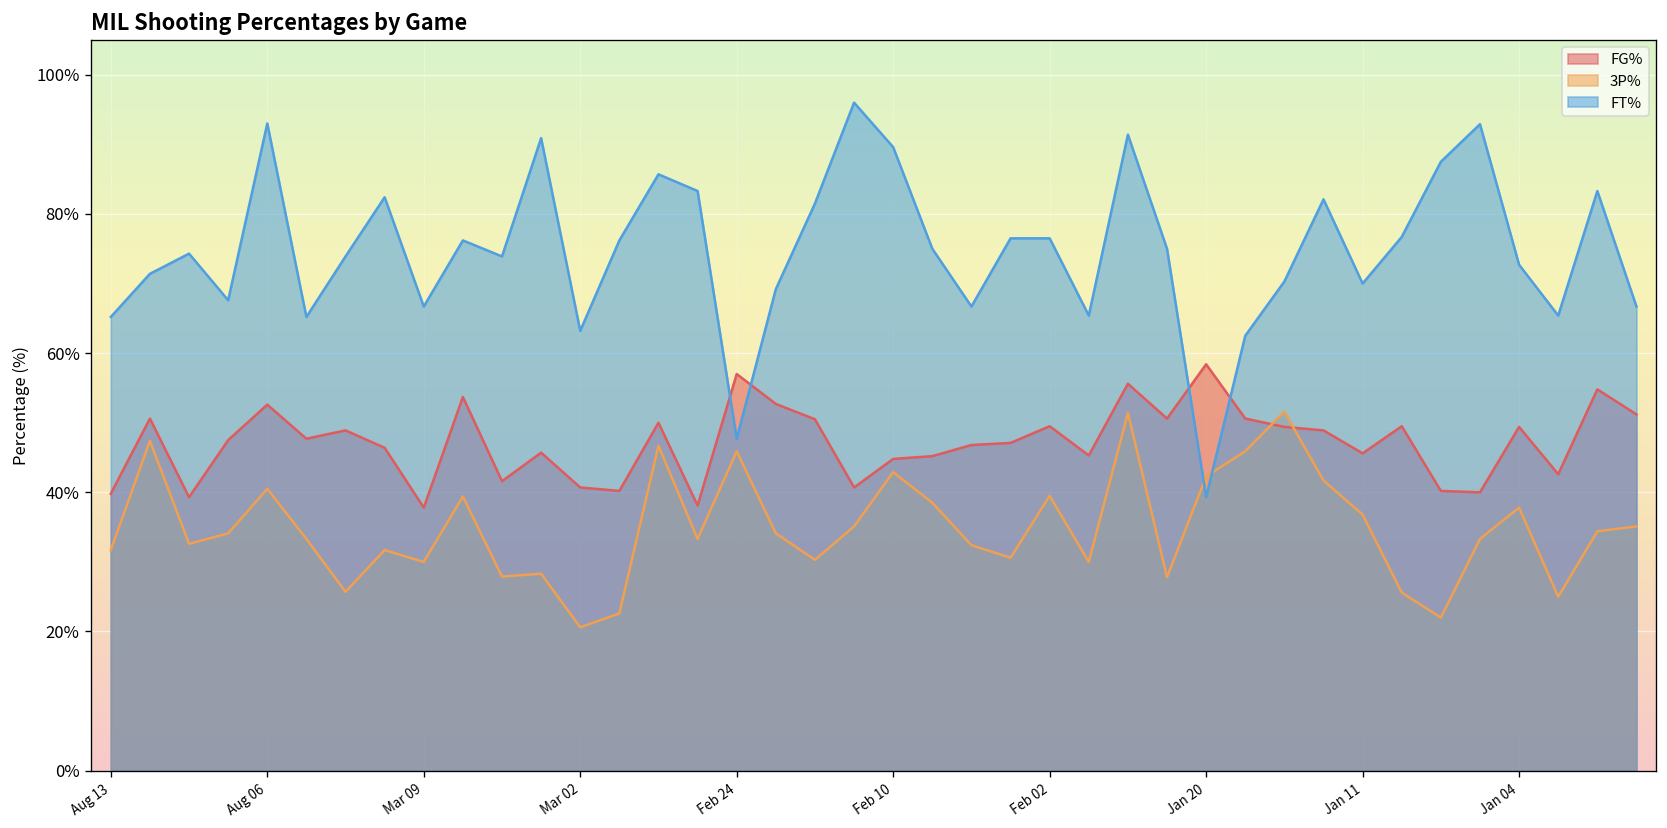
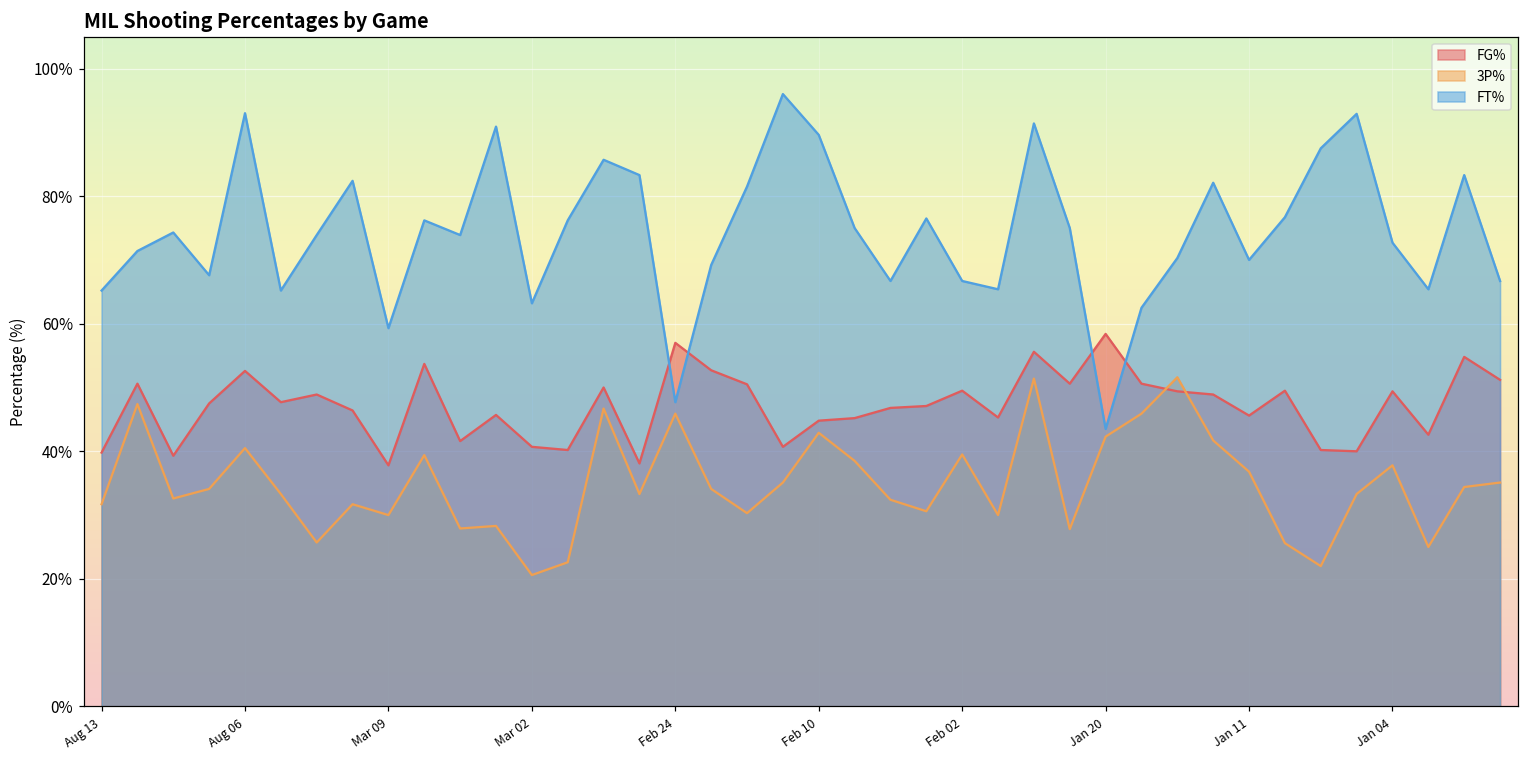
FT%, Mar 09: 67% -> 59%
FT%, Feb 02: 77% -> 67%
FT%, Jan 20: 39% -> 44%
